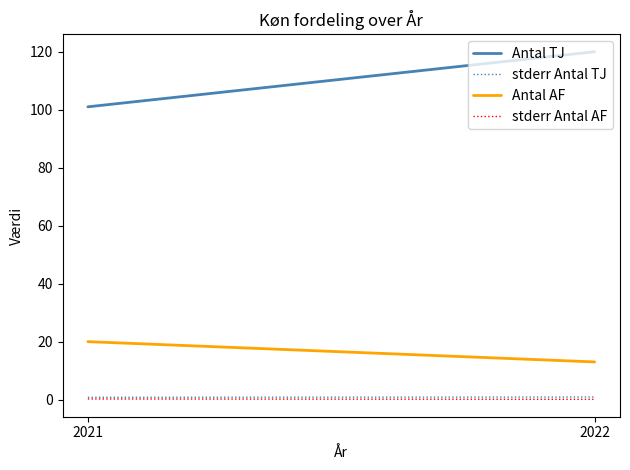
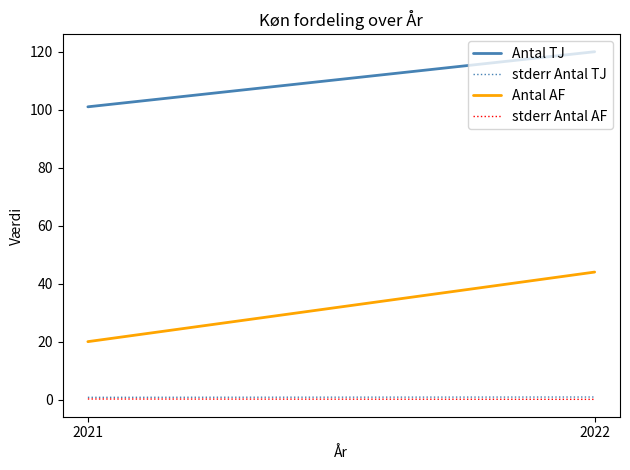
Antal AF, 2022: 13 -> 44
